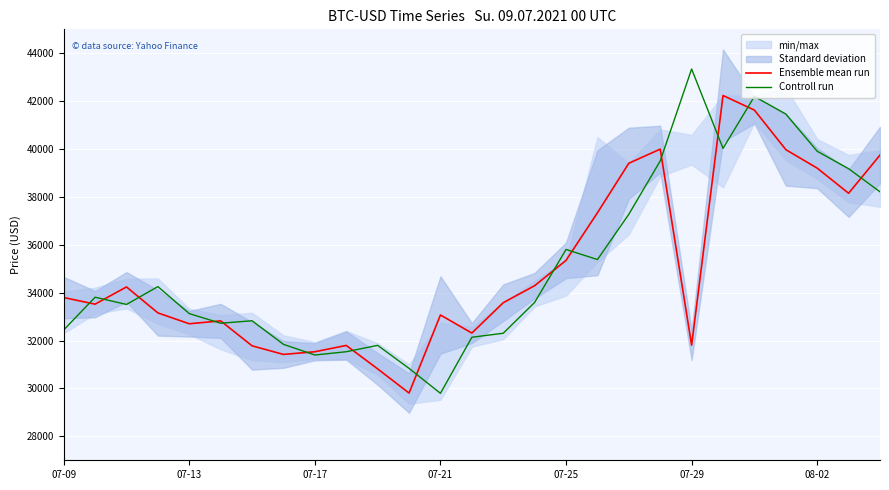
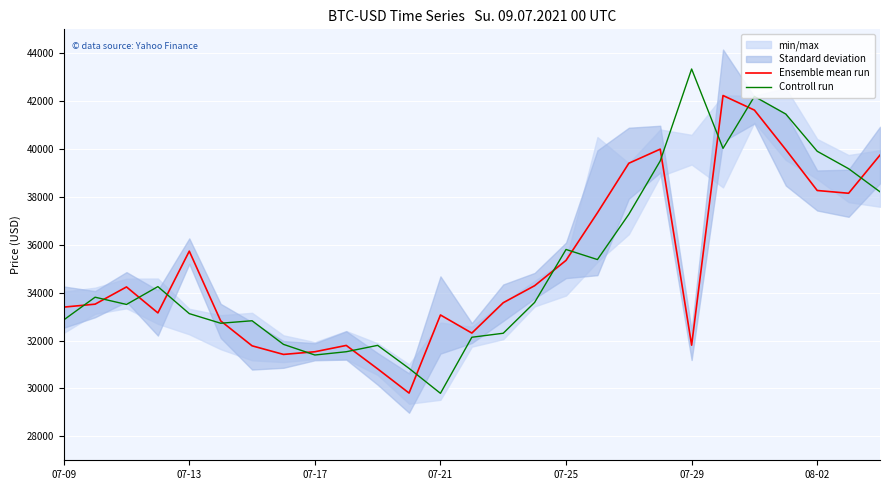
Ensemble mean run, 07-09: 33800 -> 33400
Controll run, 07-09: 32400 -> 32900
Ensemble mean run, 07-13: 32700 -> 35700
Ensemble mean run, 08-02: 39200 -> 38300
